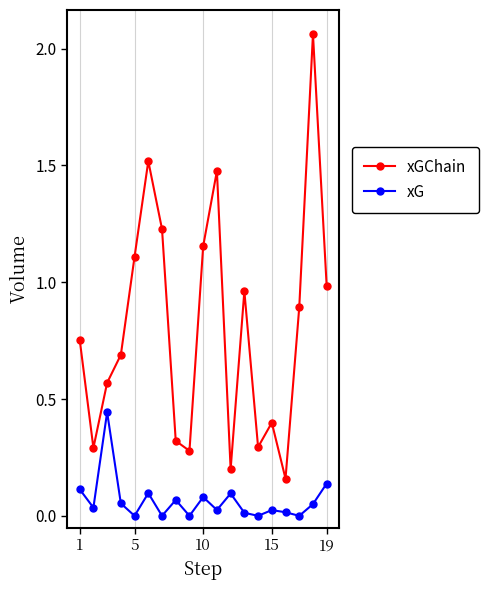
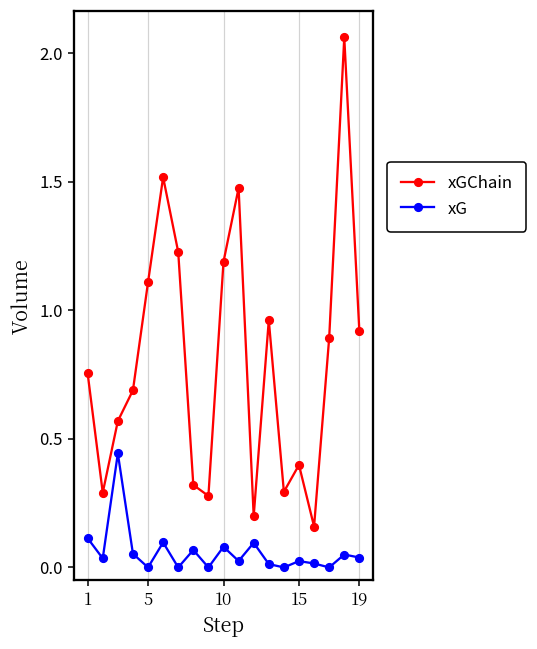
xGChain, 10: 1.15 -> 1.19
xGChain, 19: 0.98 -> 0.92
xG, 19: 0.14 -> 0.04
